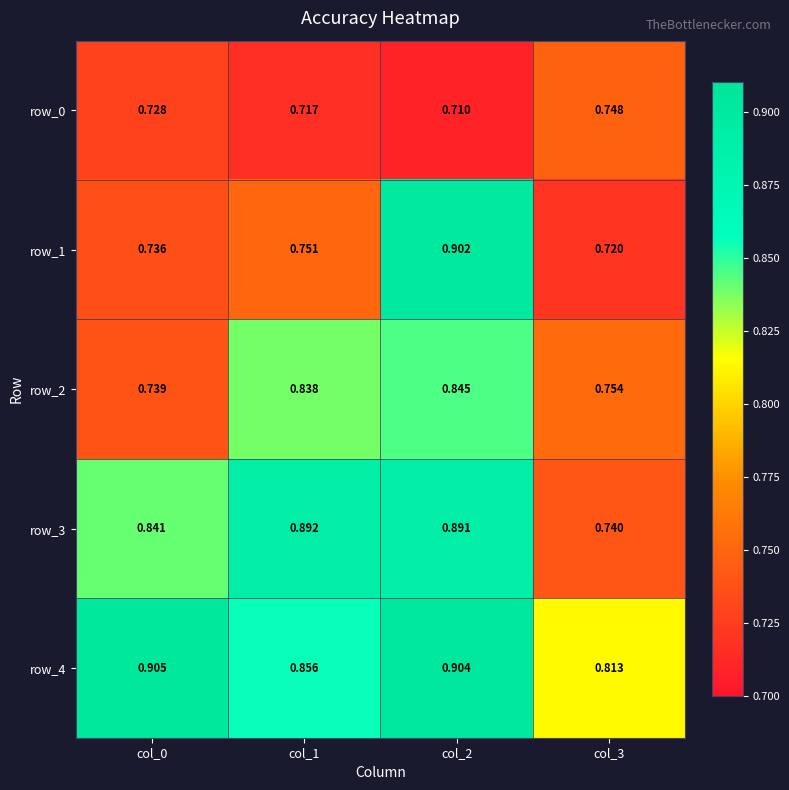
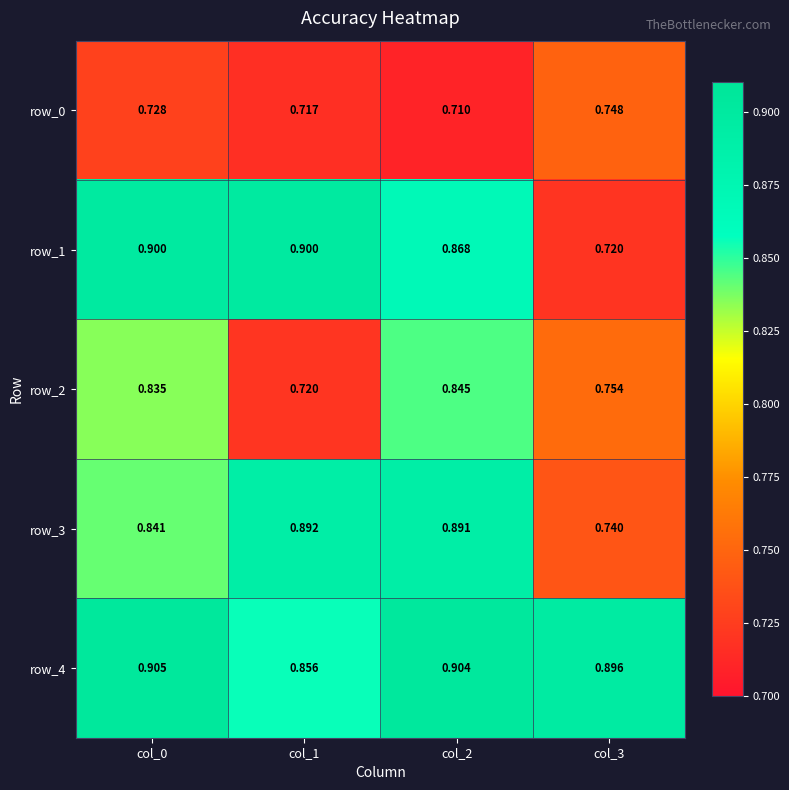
row_1, col_0: 0.736 -> 0.900
row_1, col_1: 0.751 -> 0.900
row_1, col_2: 0.902 -> 0.868
row_2, col_0: 0.739 -> 0.835
row_2, col_1: 0.838 -> 0.720
row_4, col_3: 0.813 -> 0.896
